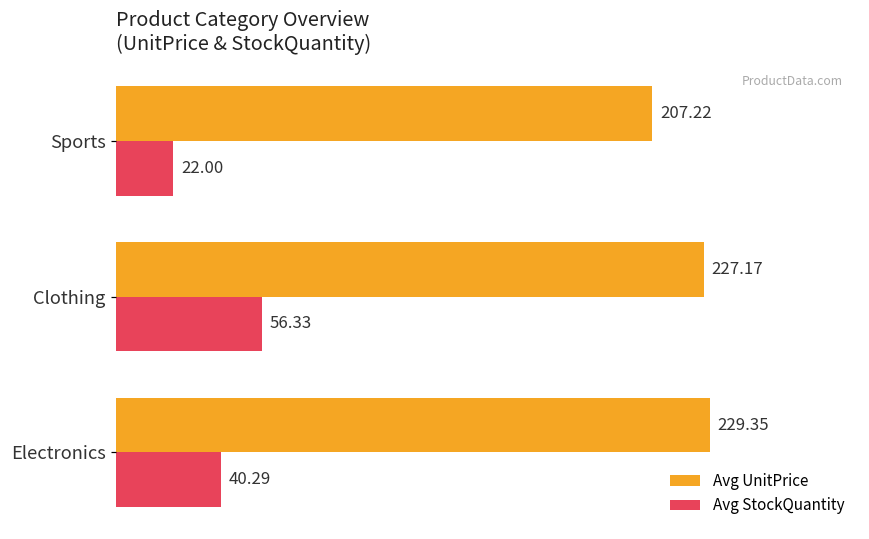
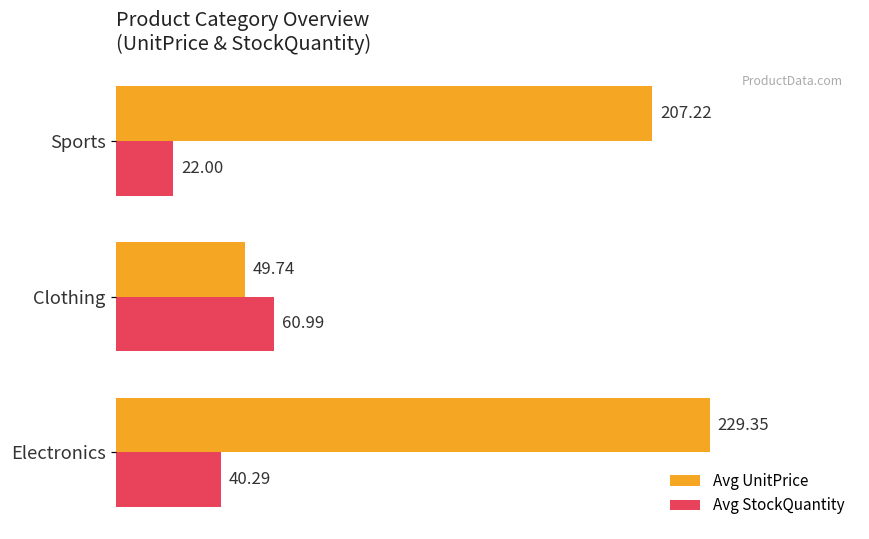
Avg UnitPrice, Clothing: 227.17 -> 49.74
Avg StockQuantity, Clothing: 56.33 -> 60.99
